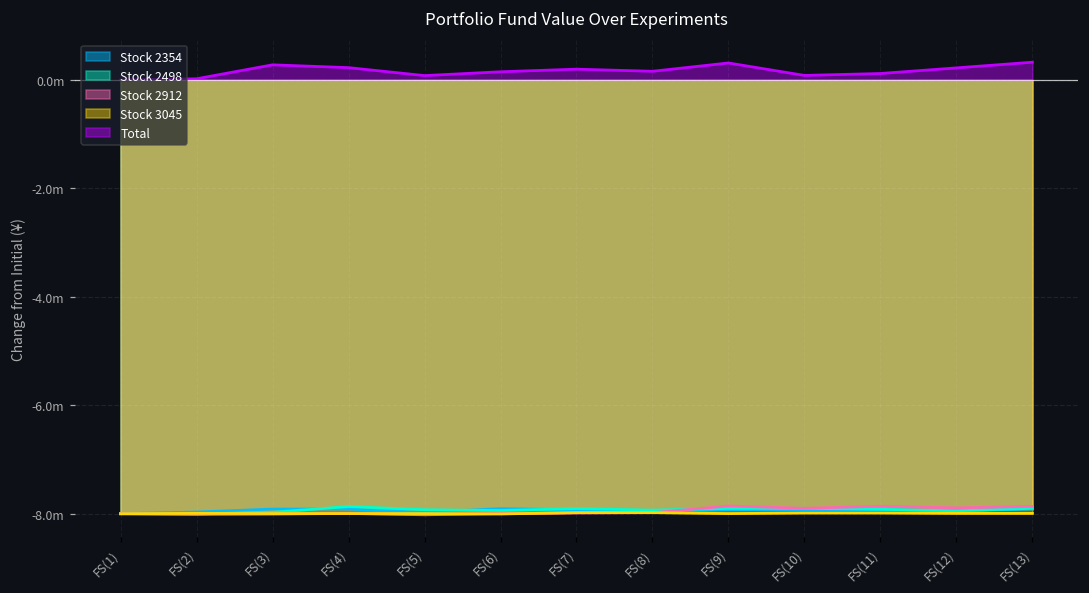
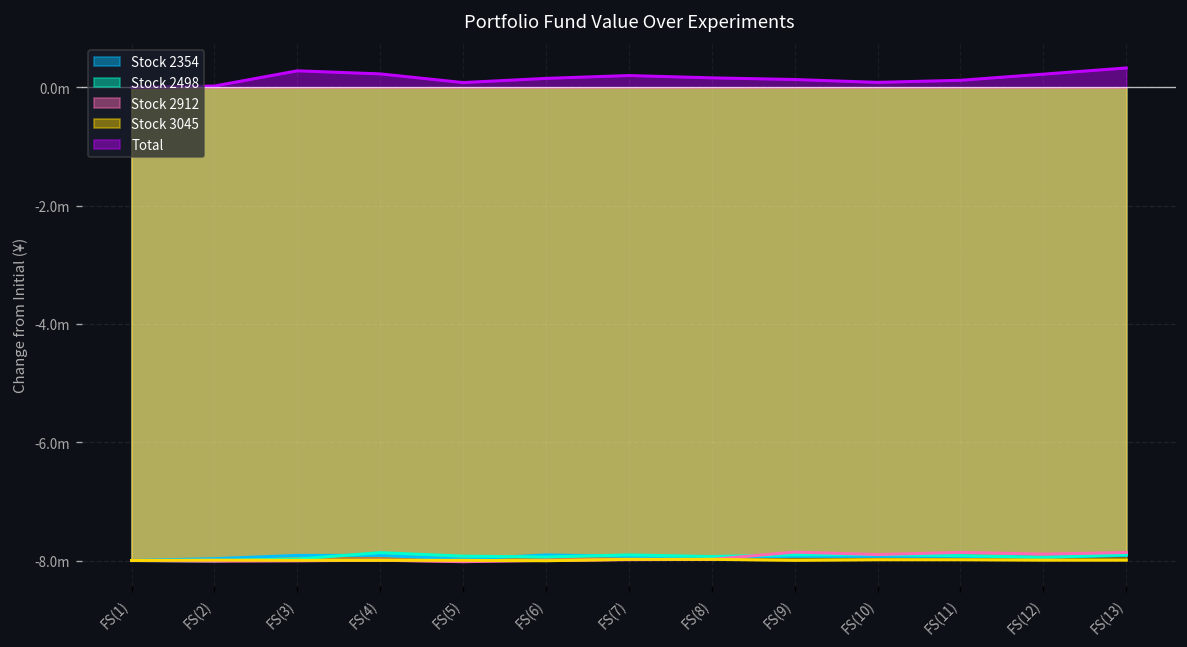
Total, FS(9): 0.3m -> 0.1m
